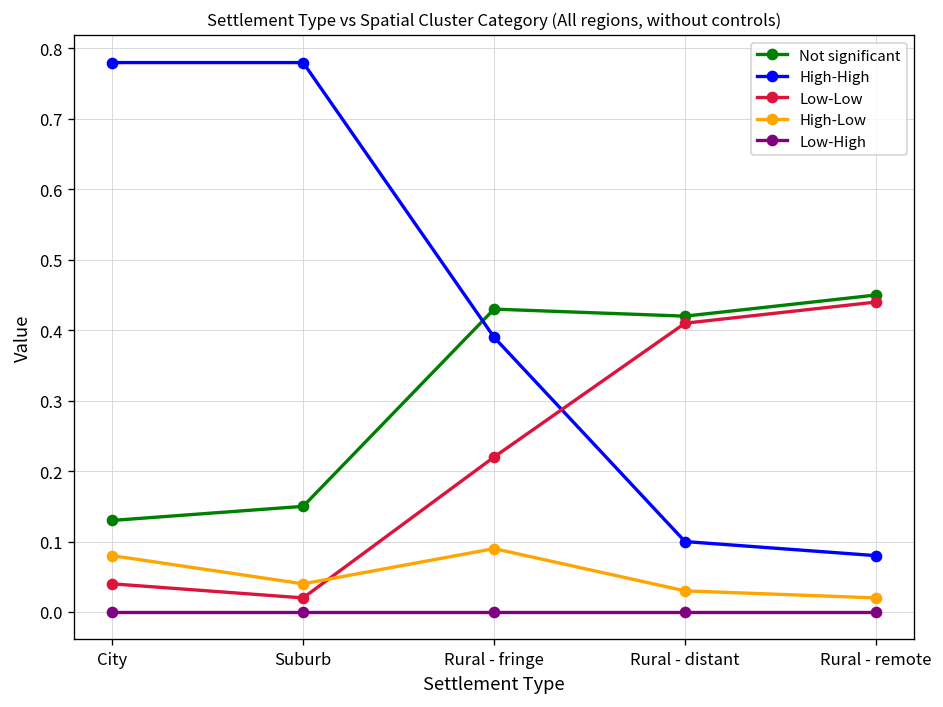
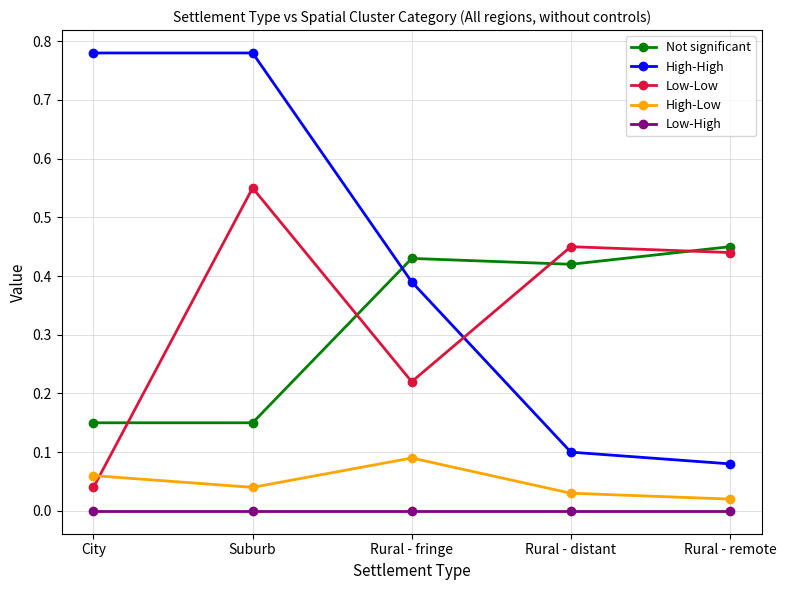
Not significant, City: 0.13 -> 0.15
High-Low, City: 0.08 -> 0.06
Low-Low, Suburb: 0.02 -> 0.55
Low-Low, Rural - distant: 0.41 -> 0.45
